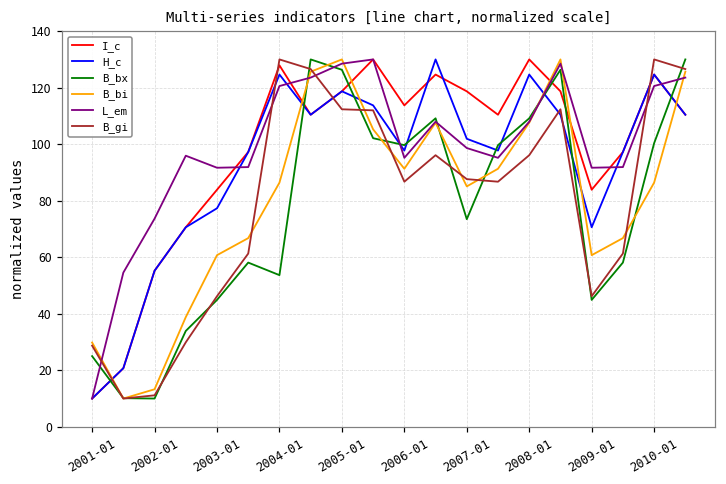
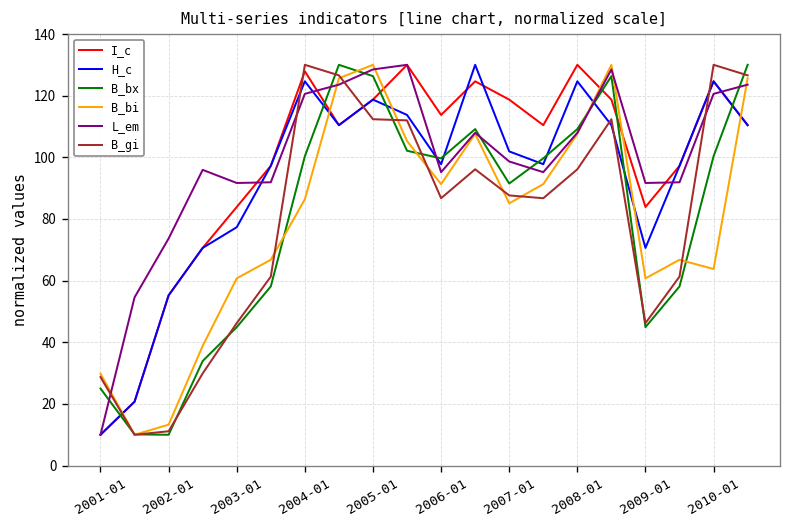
B_bx, 2004-01: 54 -> 100
B_bx, 2007-01: 73 -> 91
B_bi, 2010-01: 86 -> 64
